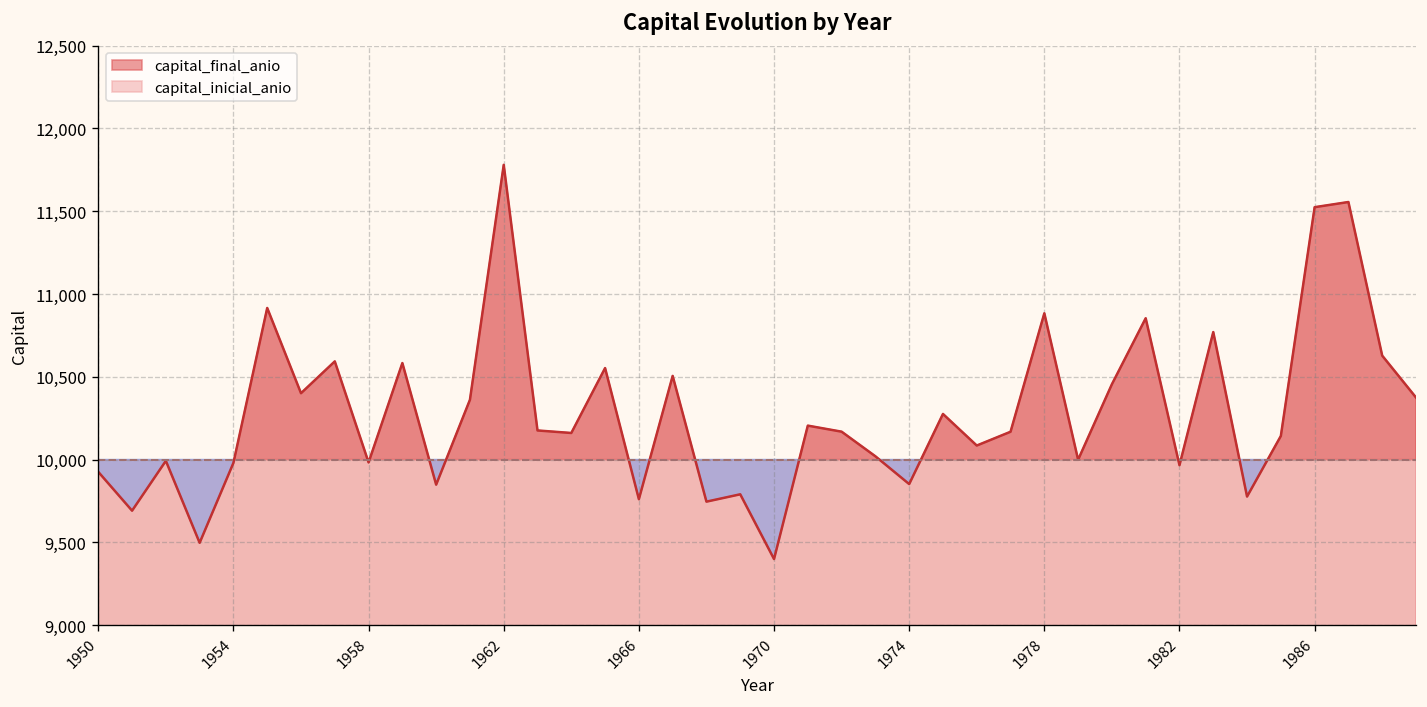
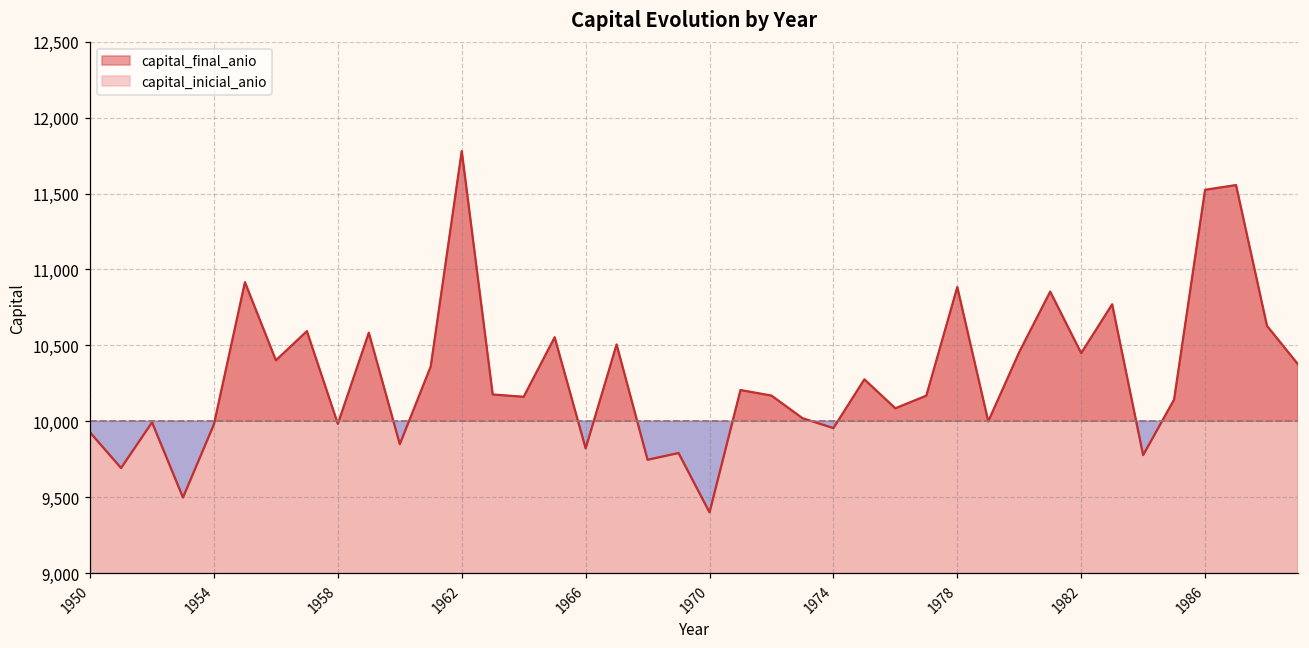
capital_final_anio, 1966: 9,760 -> 9,820
capital_final_anio, 1974: 9,850 -> 9,950
capital_final_anio, 1982: 9,970 -> 10,450
